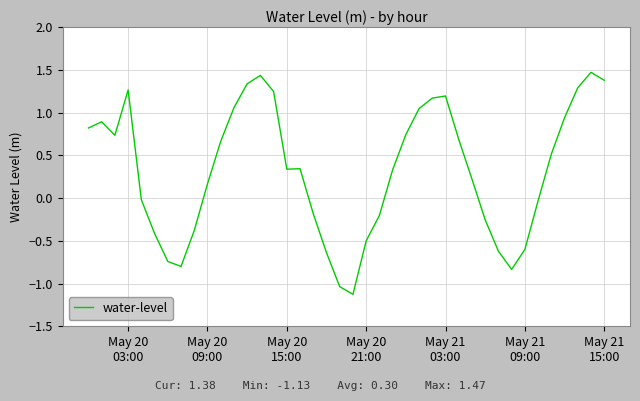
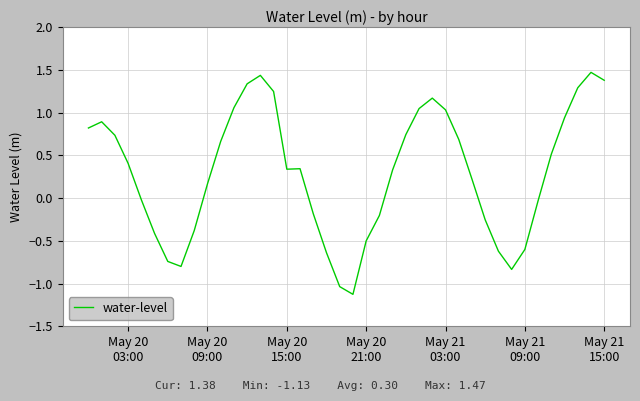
May 20 03:00: 1.3 -> 0.4
May 21 03:00: 1.2 -> 1.0
